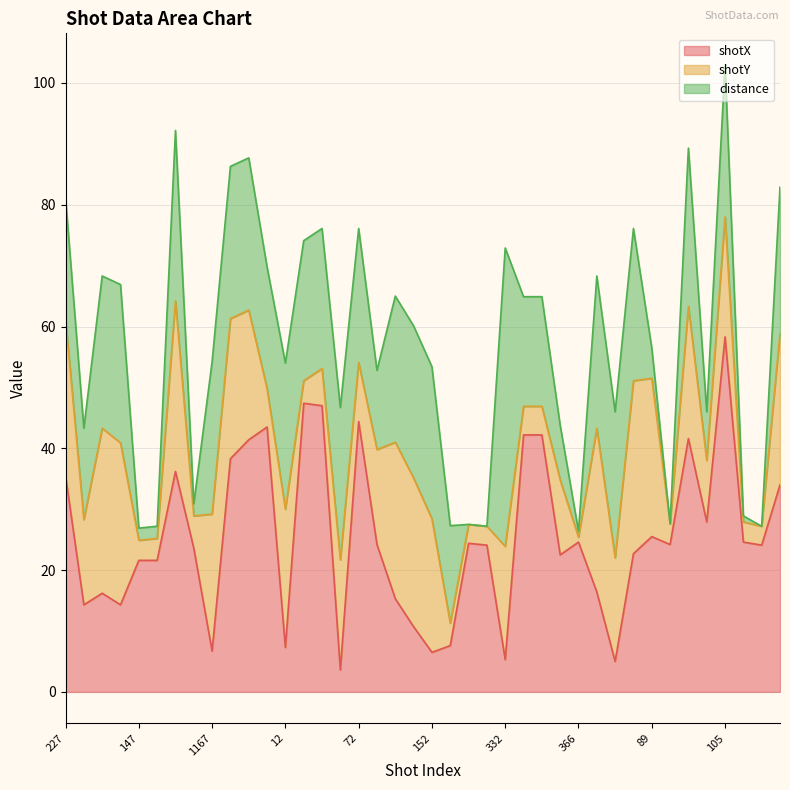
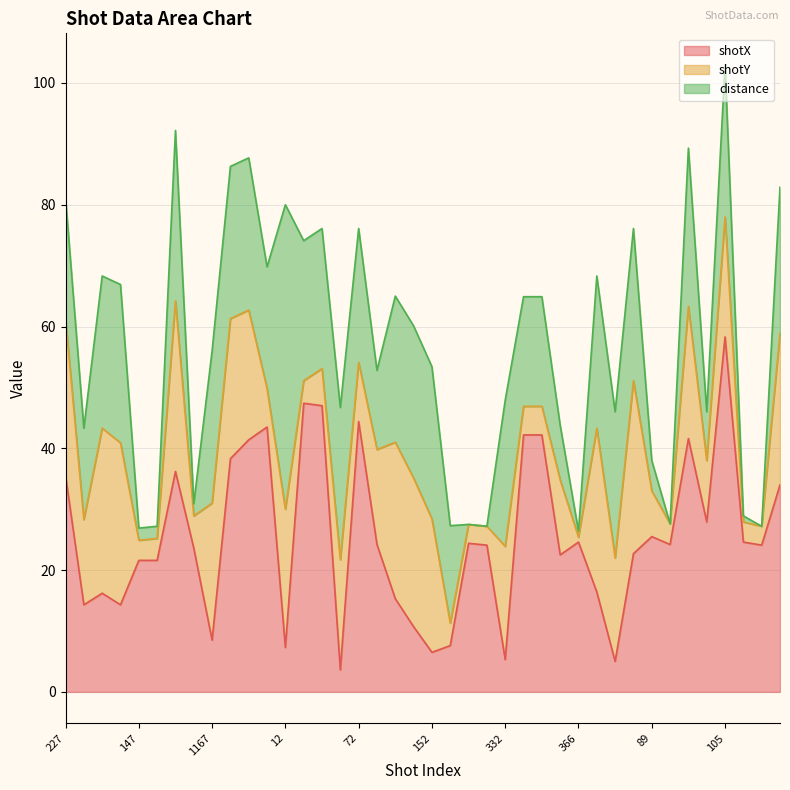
shotX, 1167: 7 -> 9
distance, 12: 24 -> 50
distance, 332: 49 -> 24
shotY, 89: 26 -> 8
